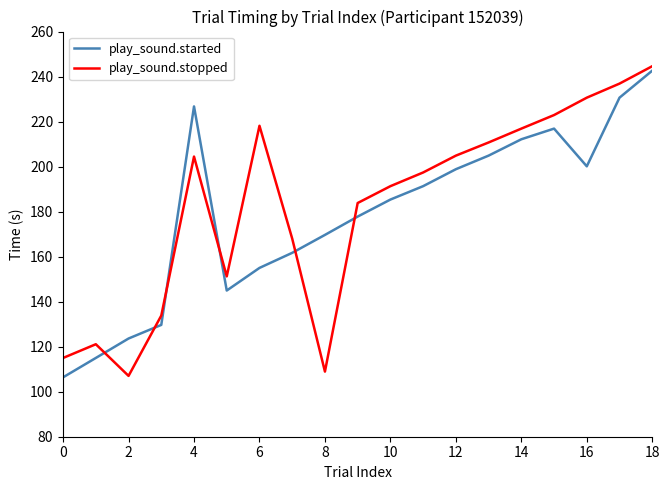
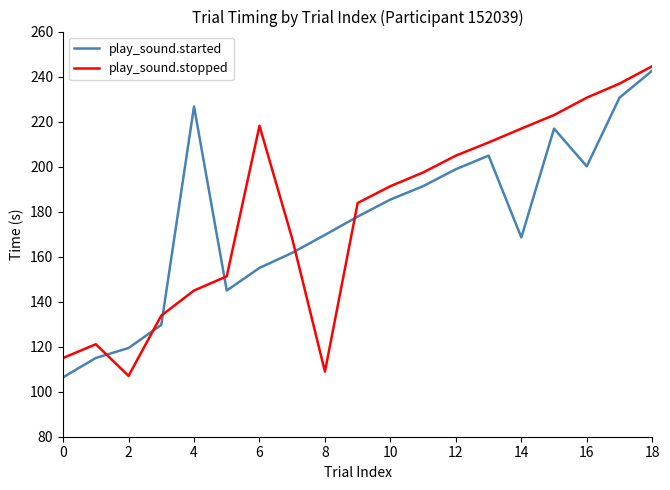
play_sound.started, 2: 124 -> 119
play_sound.stopped, 4: 204 -> 145
play_sound.started, 14: 212 -> 169
